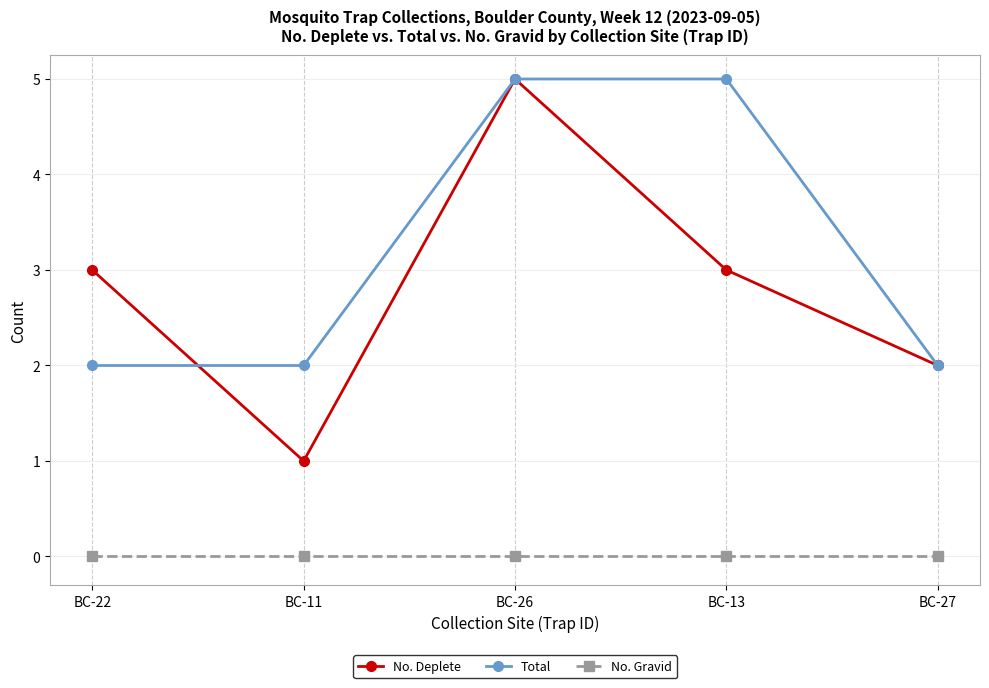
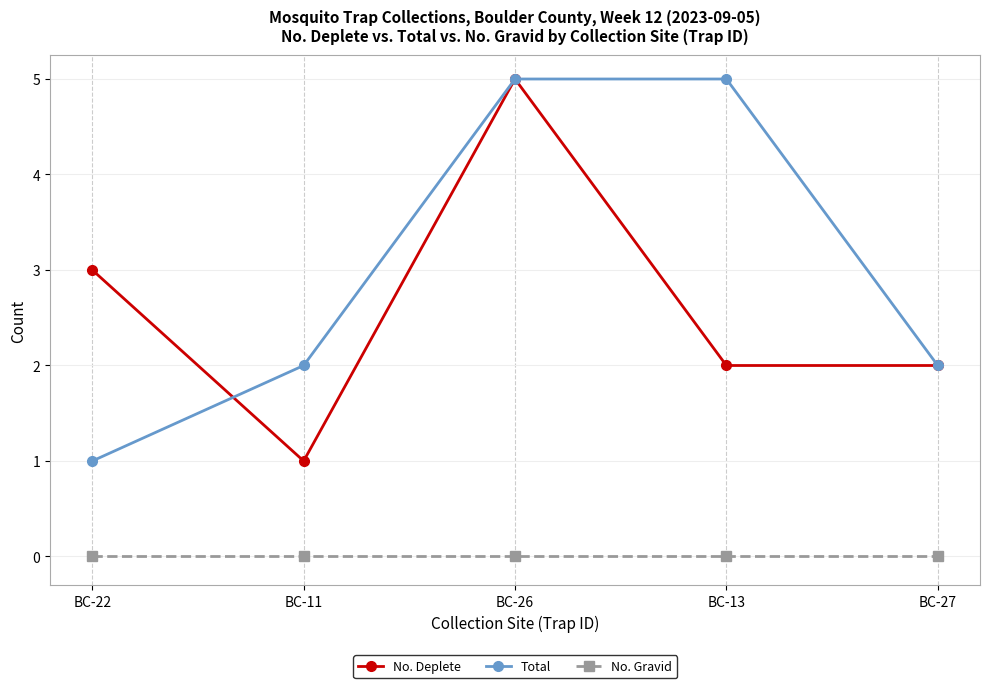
Total, BC-22: 2 -> 1
No. Deplete, BC-13: 3 -> 2
